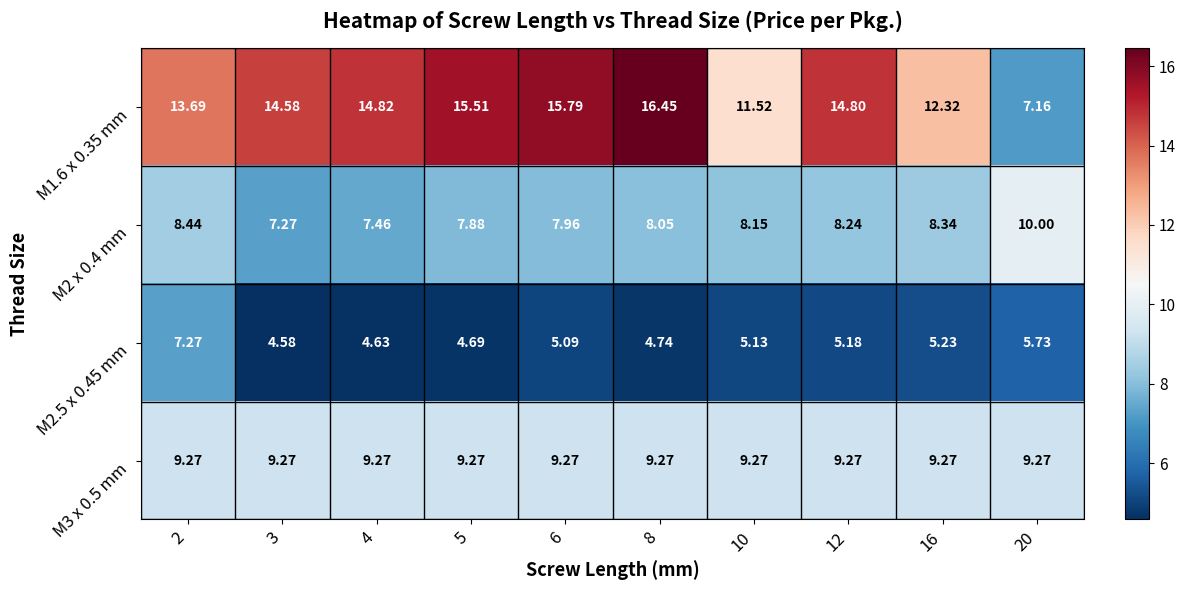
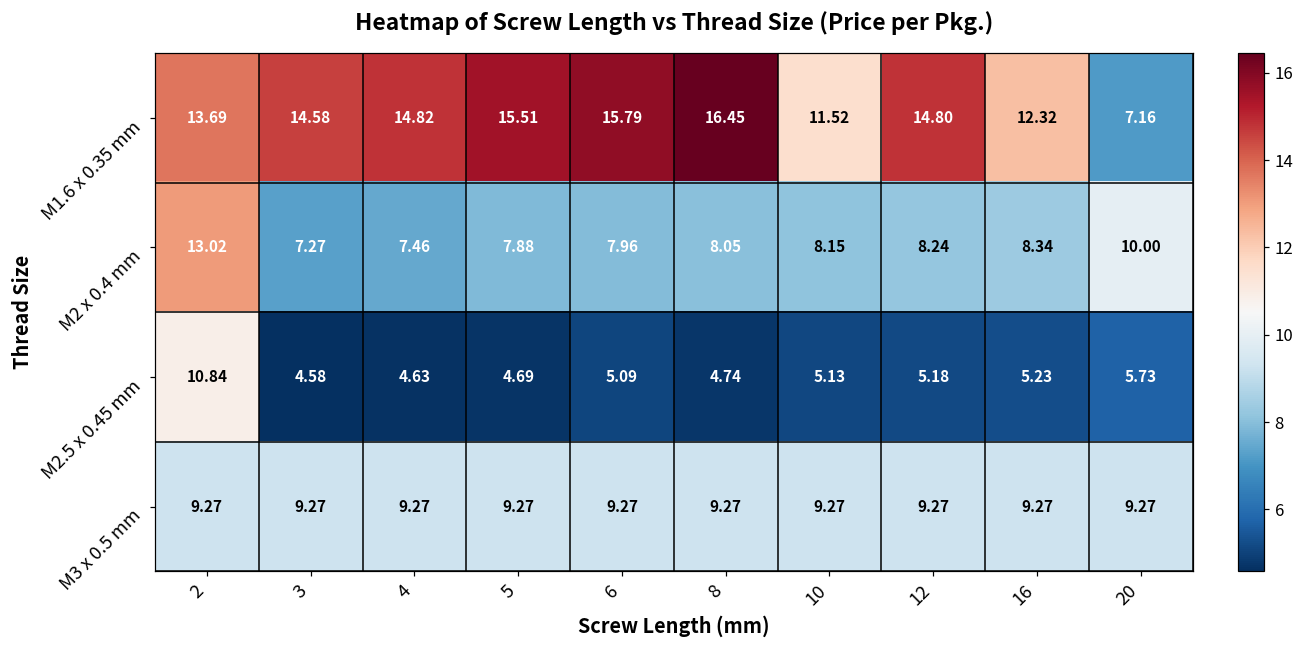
M2 x 0.4 mm, 2: 8.44 -> 13.02
M2.5 x 0.45 mm, 2: 7.27 -> 10.84
